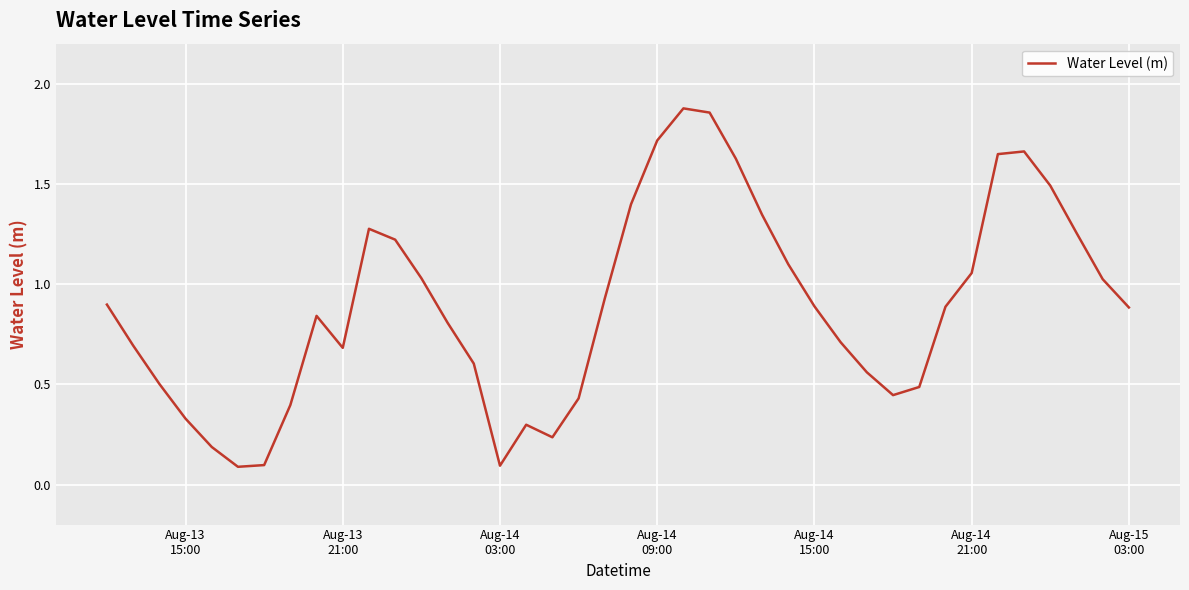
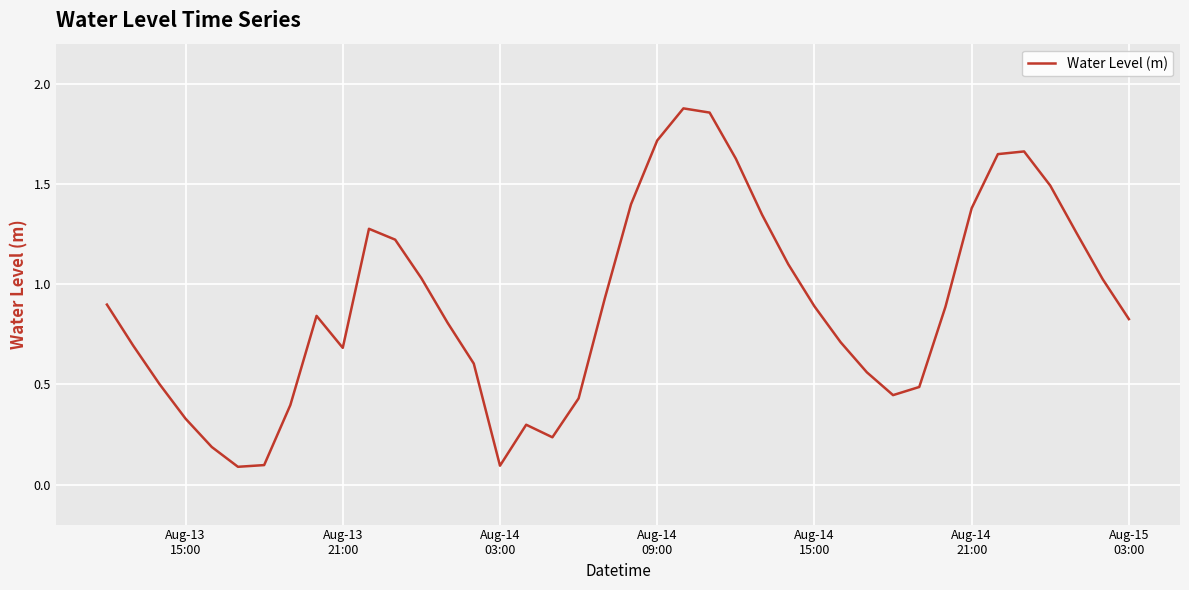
Aug-14 21:00: 1.06 -> 1.38
Aug-15 03:00: 0.88 -> 0.83
